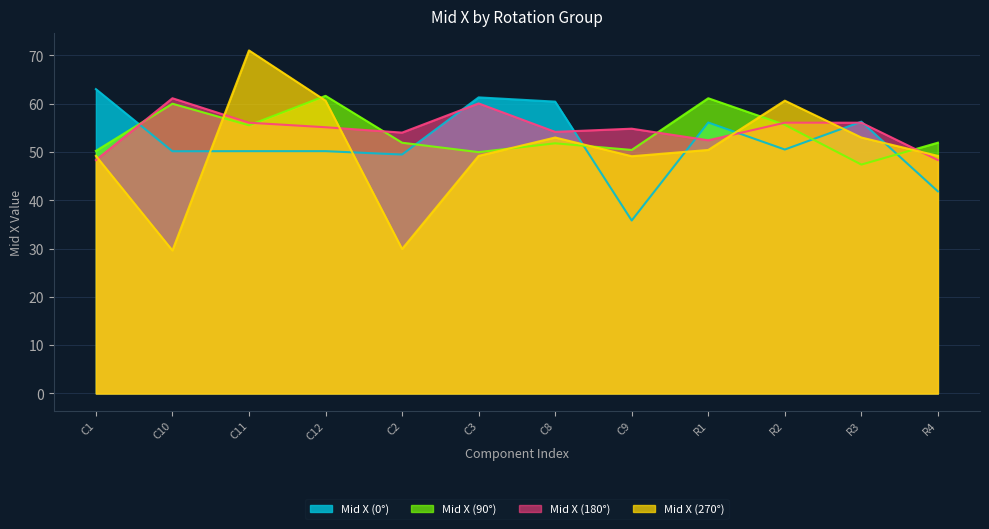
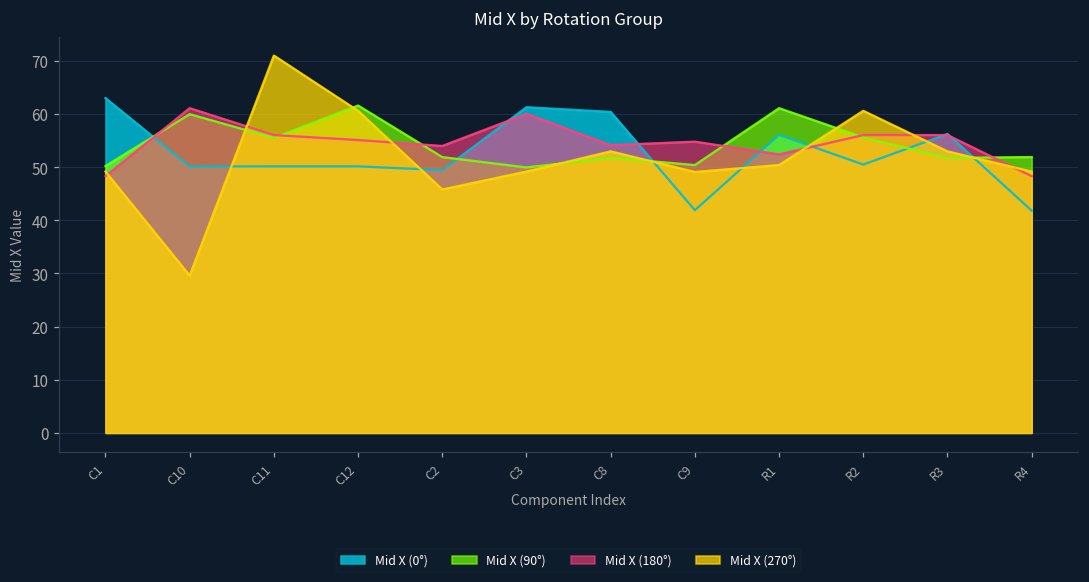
Mid X (270°), C2: 30 -> 46
Mid X (0°), C9: 36 -> 42
Mid X (90°), R3: 47 -> 52
